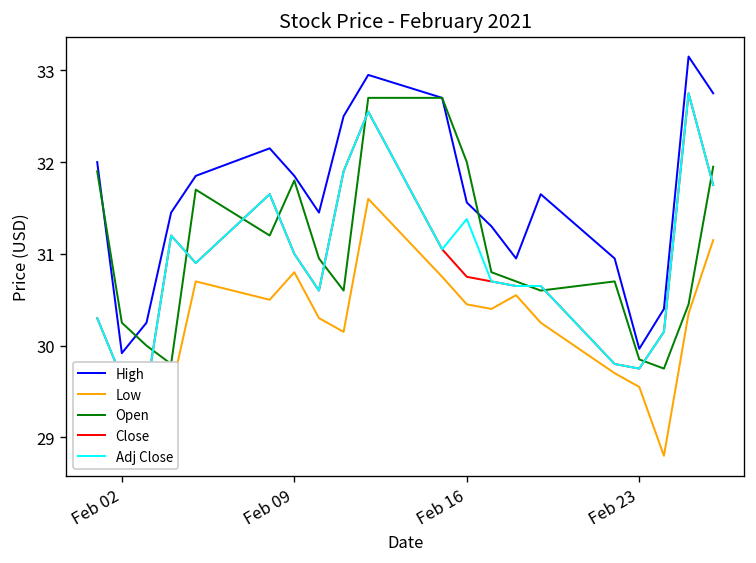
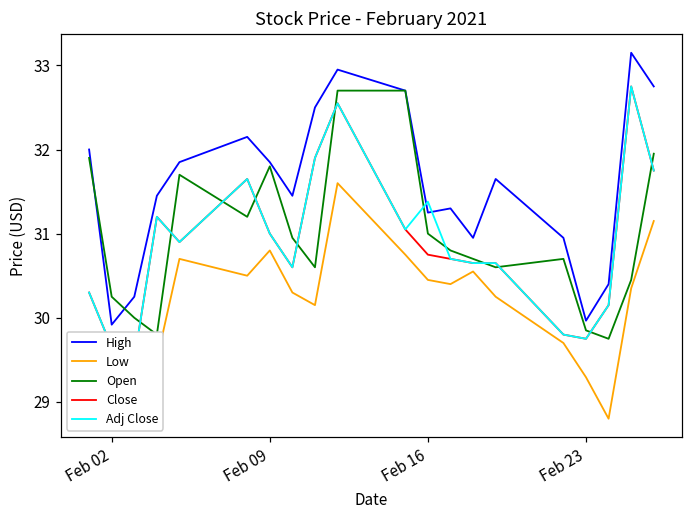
High, Feb 16: 31.6 -> 31.3
Open, Feb 16: 32 -> 31
Low, Feb 23: 29.5 -> 29.3
